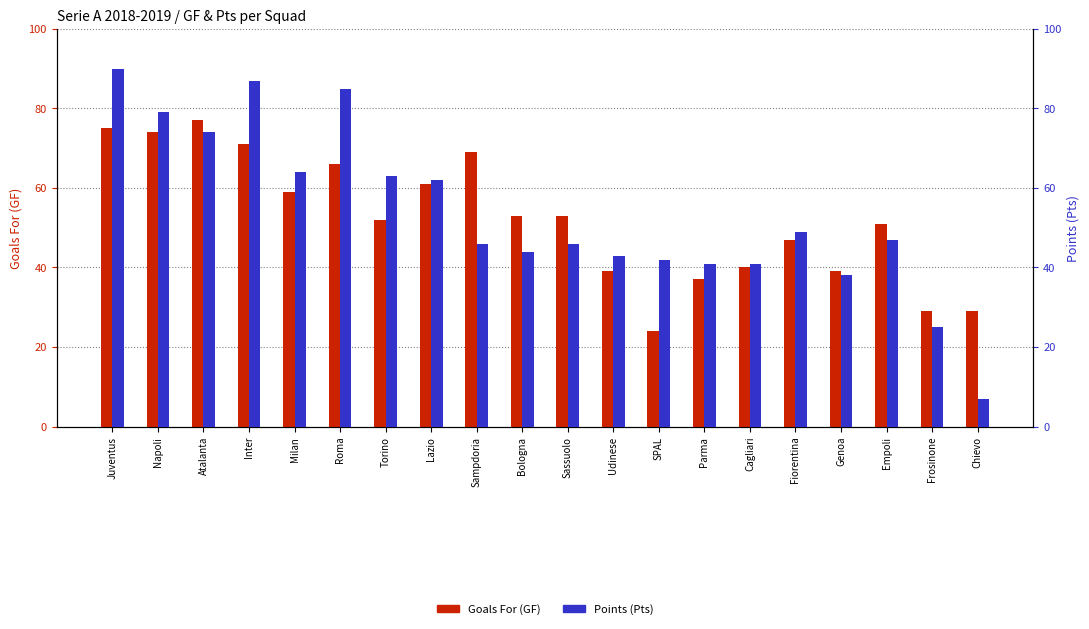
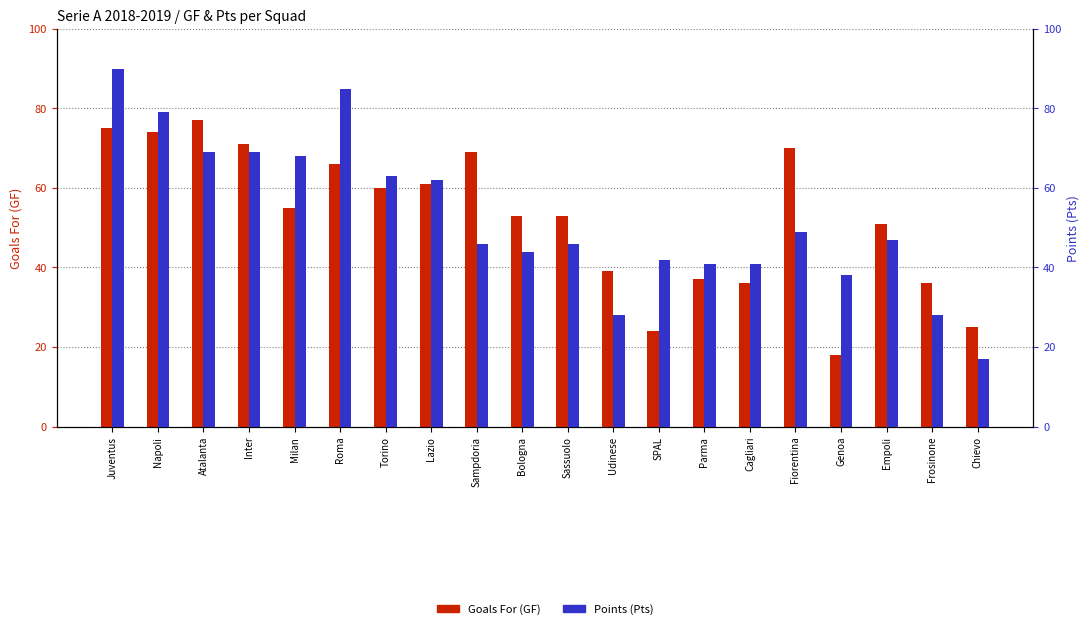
Goals For (GF), Milan: 59 -> 55
Goals For (GF), Torino: 52 -> 60
Goals For (GF), Cagliari: 40 -> 36
Goals For (GF), Fiorentina: 47 -> 70
Goals For (GF), Genoa: 39 -> 18
Goals For (GF), Frosinone: 29 -> 36
Goals For (GF), Chievo: 29 -> 25
Points (Pts), Atalanta: 74 -> 69
Points (Pts), Inter: 87 -> 69
Points (Pts), Milan: 64 -> 68
Points (Pts), Udinese: 43 -> 28
Points (Pts), Frosinone: 25 -> 28
Points (Pts), Chievo: 7 -> 17
